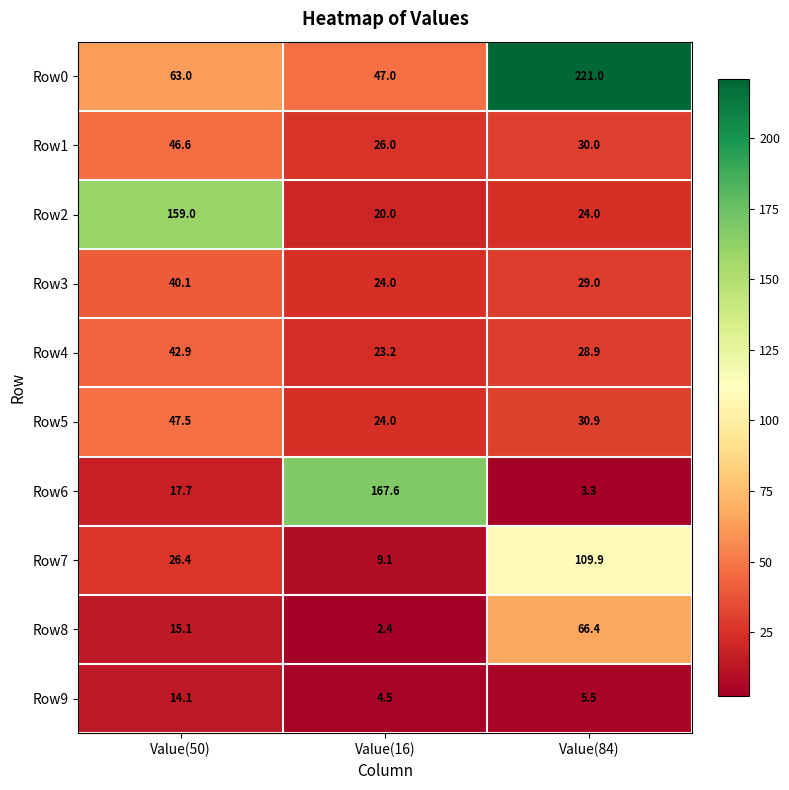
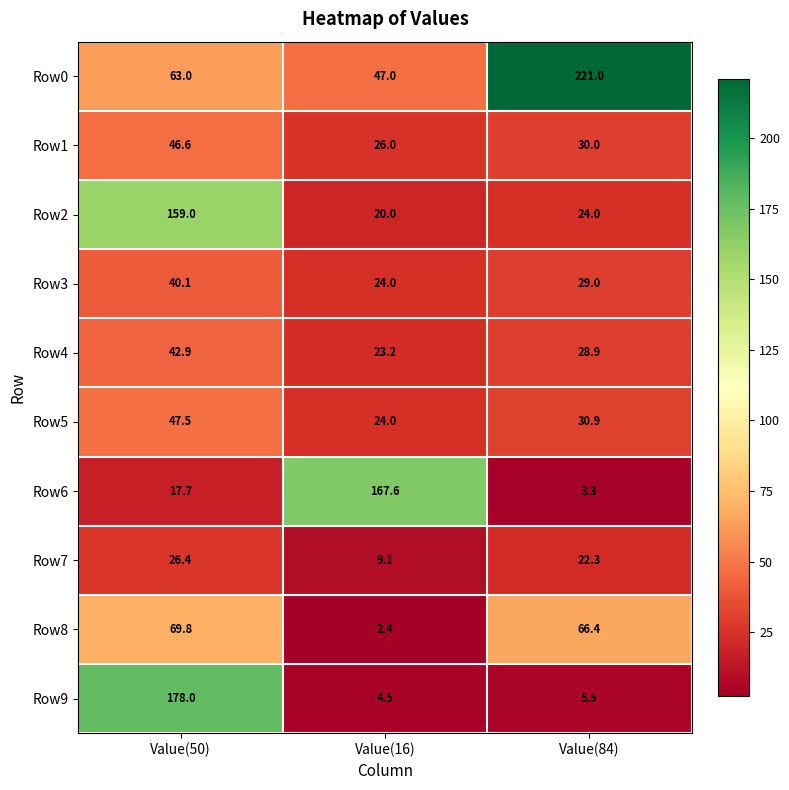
Row7, Value(84): 109.9 -> 22.3
Row8, Value(50): 15.1 -> 69.8
Row9, Value(50): 14.1 -> 178.0
